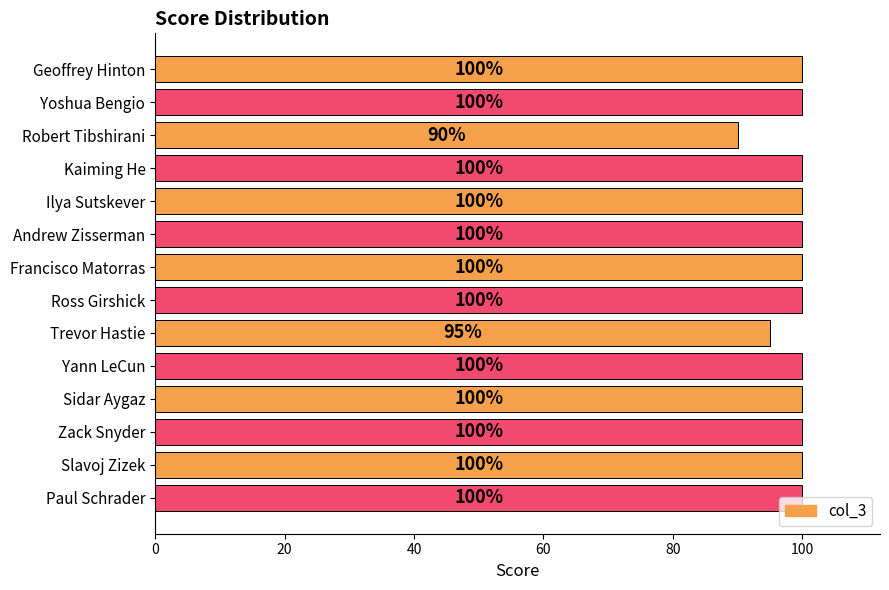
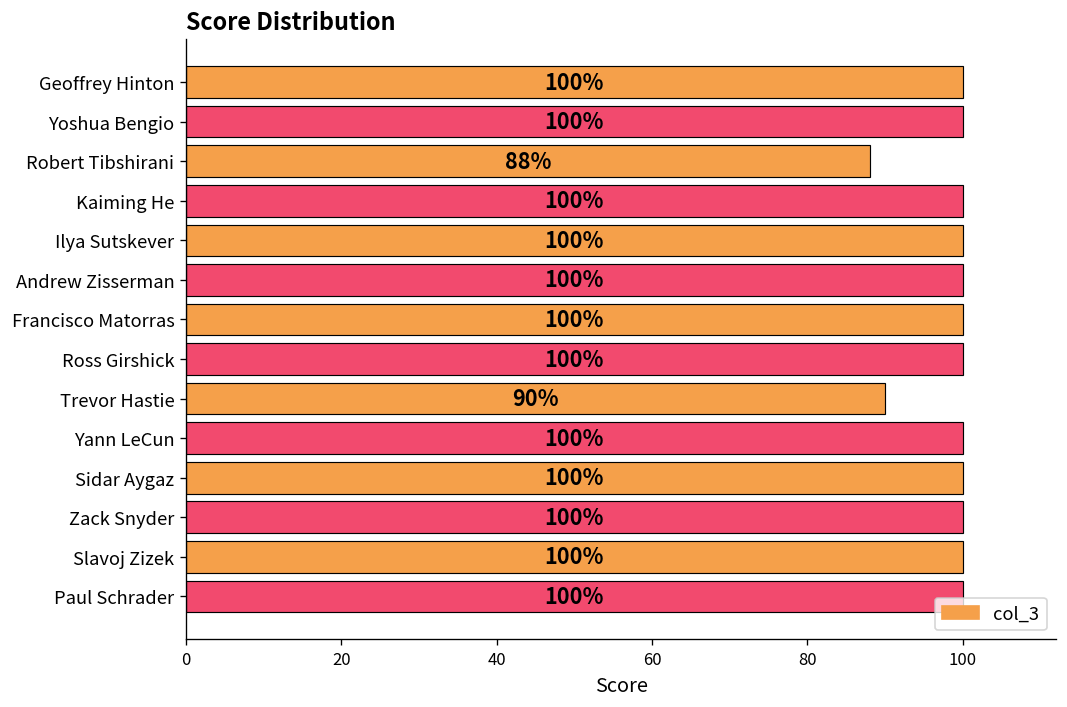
Robert Tibshirani: 90% -> 88%
Trevor Hastie: 95% -> 90%
